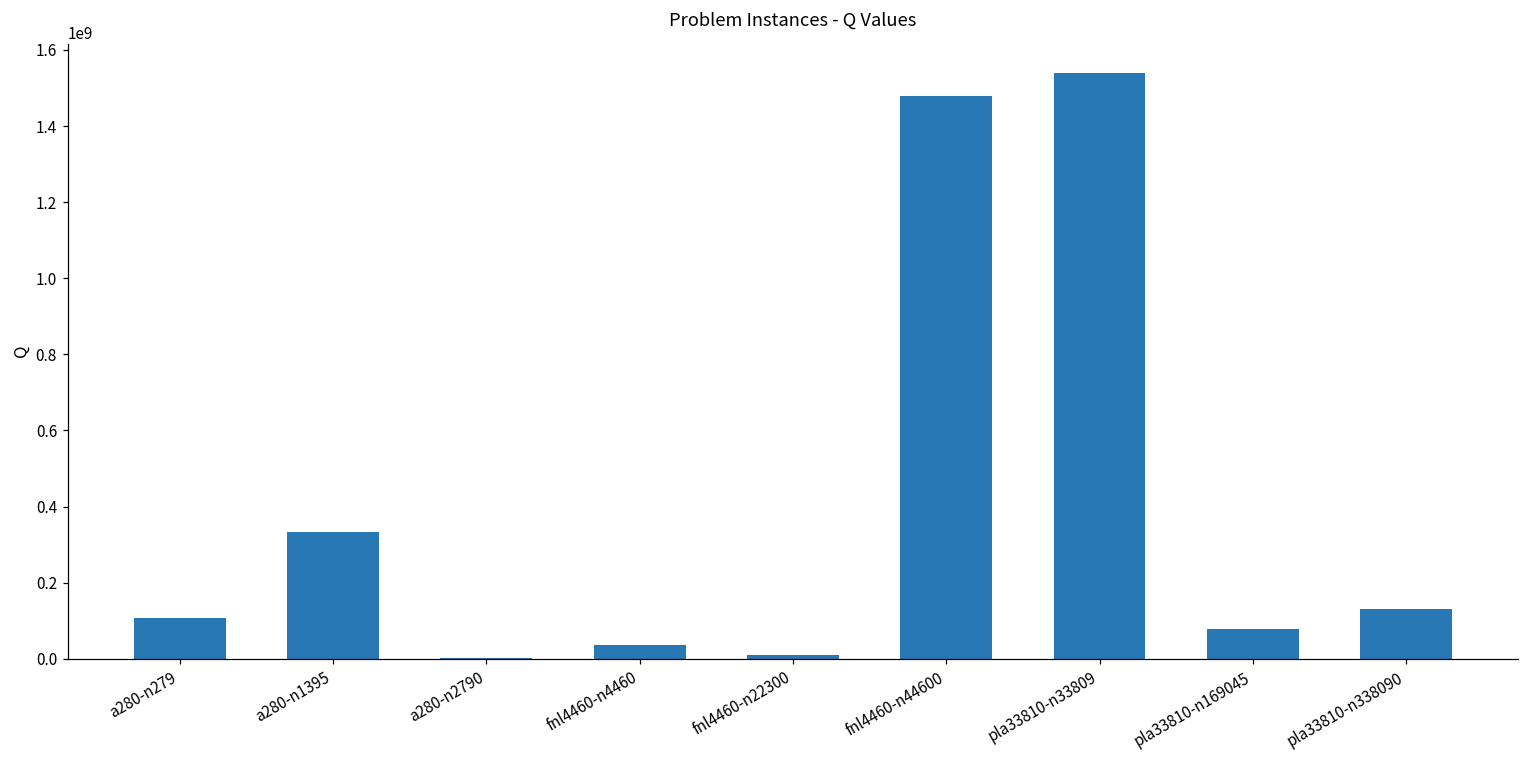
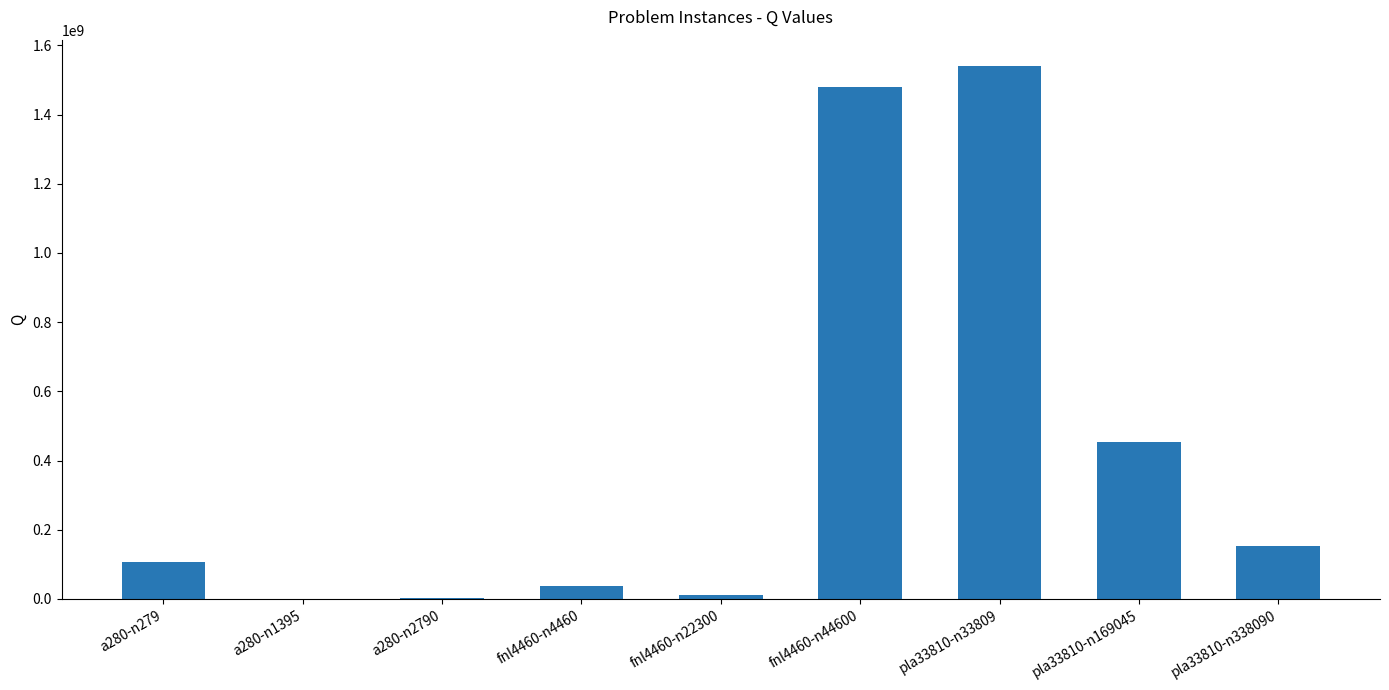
a280-n1395: 330000000 -> 0
pla33810-n169045: 80000000 -> 450000000
pla33810-n338090: 130000000 -> 150000000
